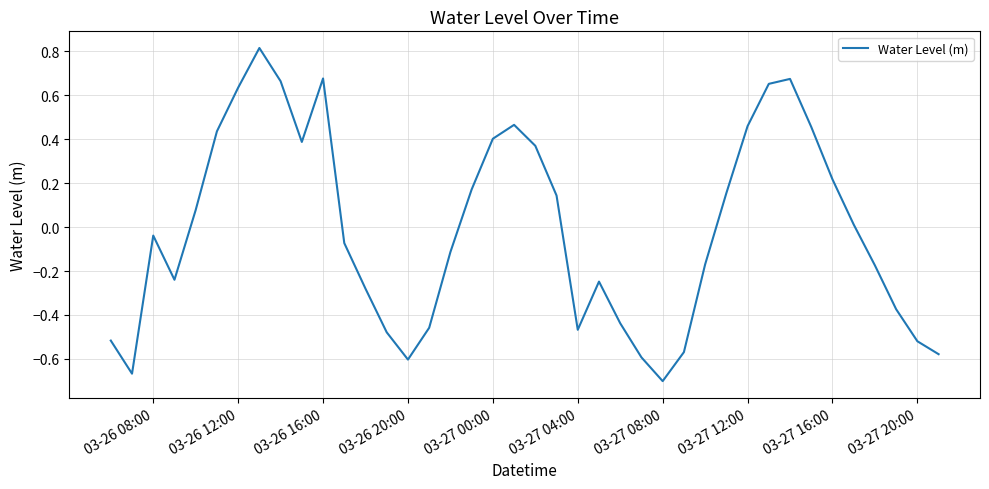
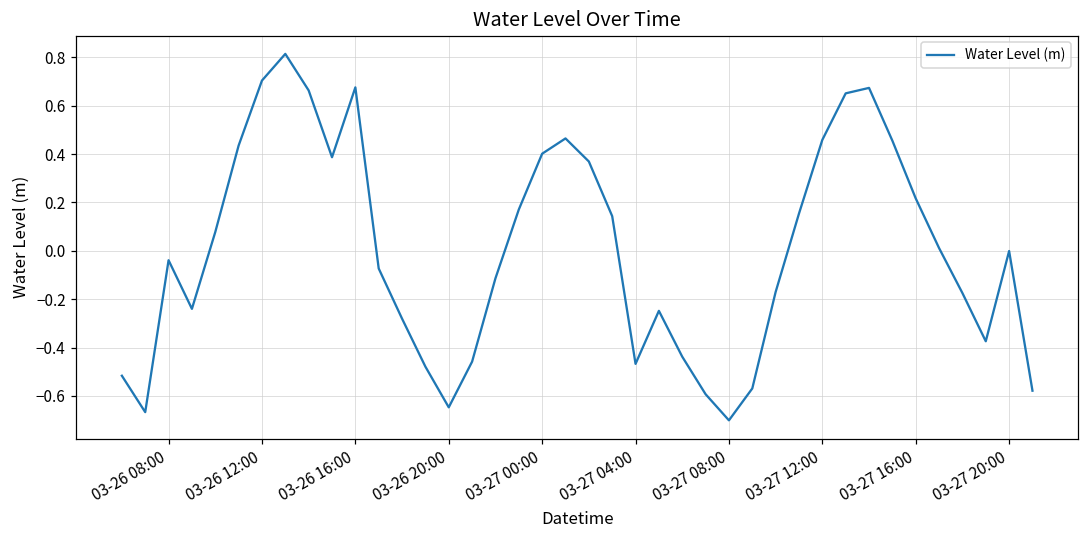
03-26 12:00: 0.63 -> 0.70
03-26 20:00: -0.60 -> -0.65
03-27 20:00: -0.52 -> 0.00
